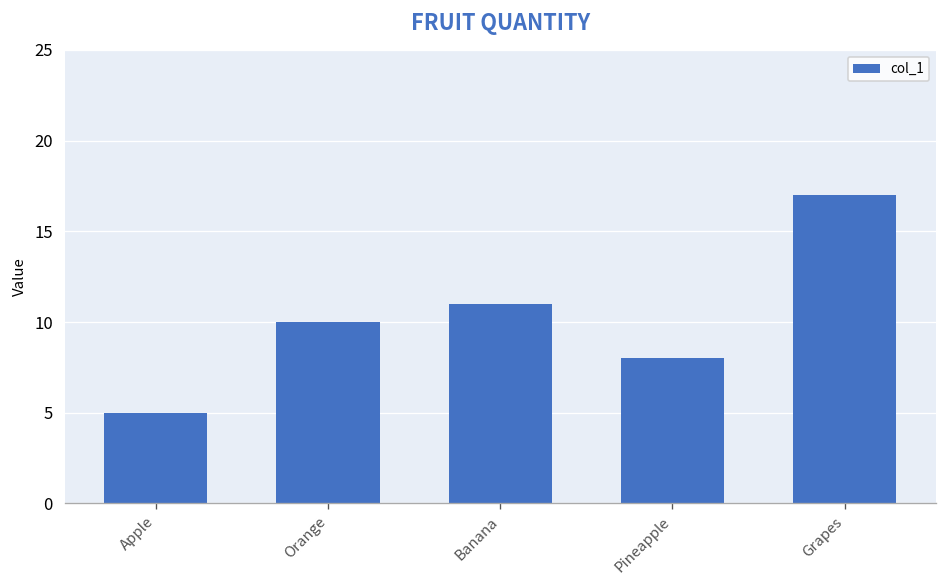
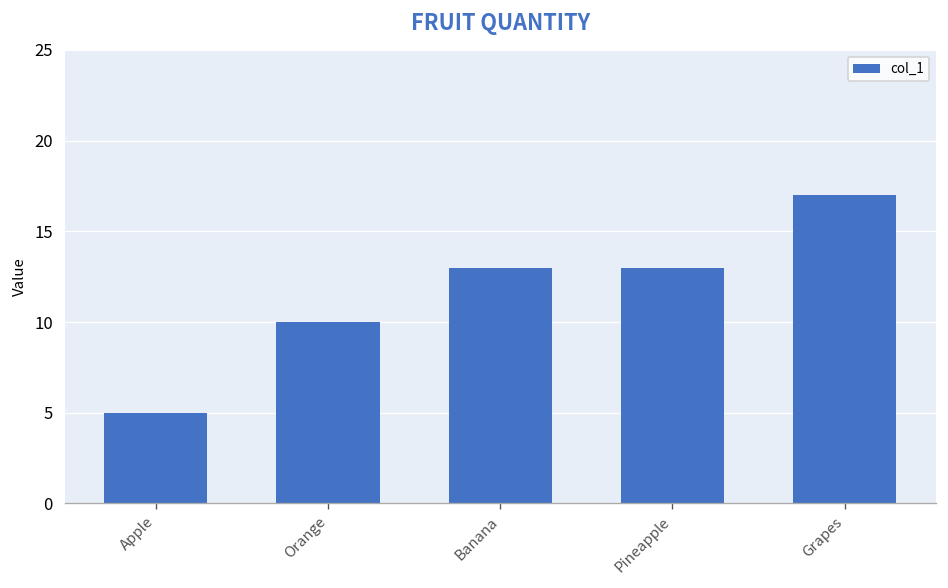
Banana: 11 -> 13
Pineapple: 8 -> 13
